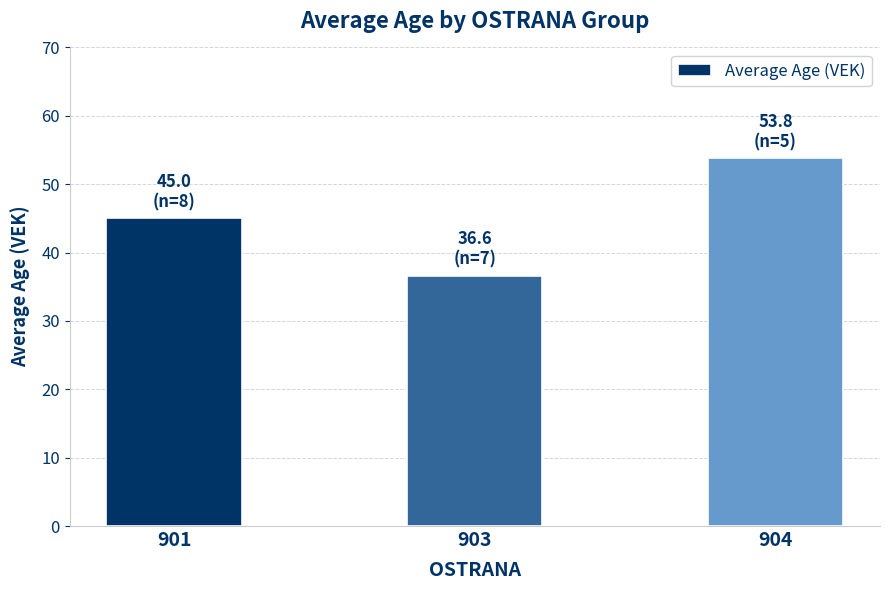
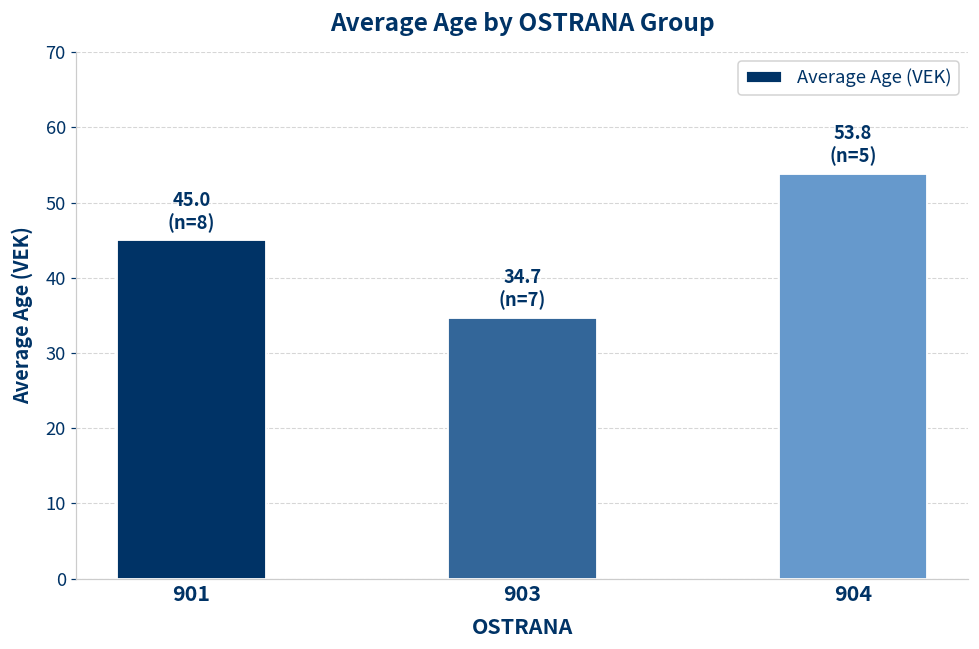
903: 36.6 -> 34.7
